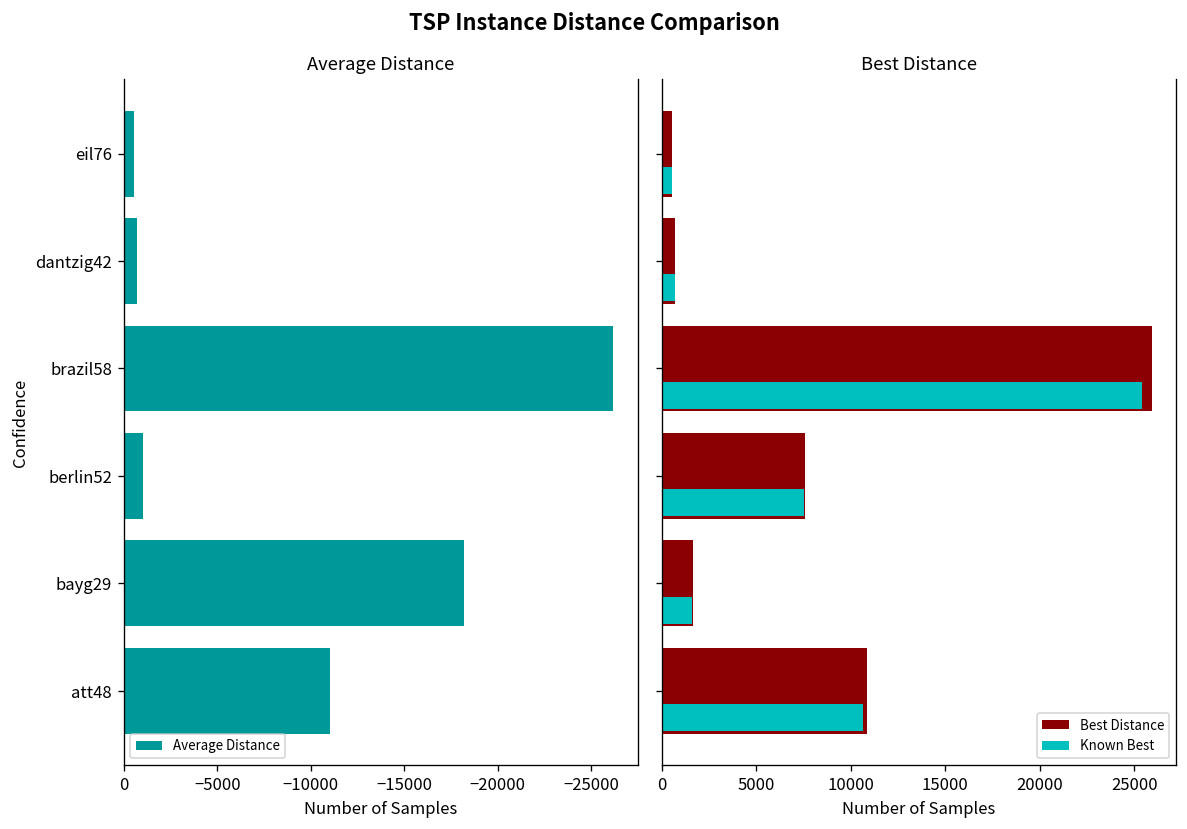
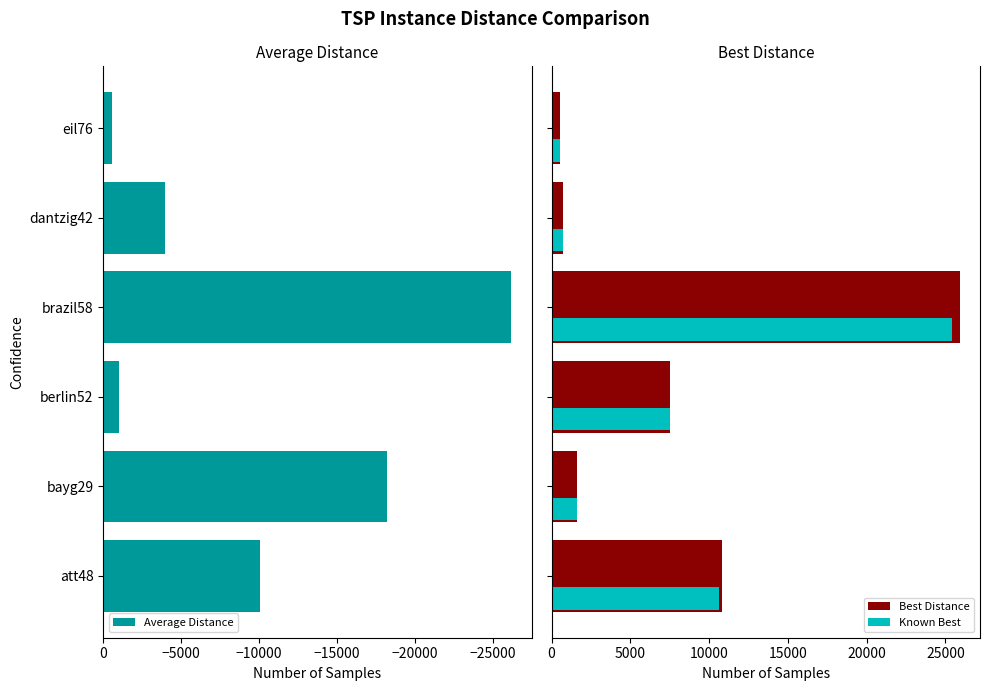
Average Distance, dantzig42: -700 -> -4000
Average Distance, att48: -11000 -> -10100
